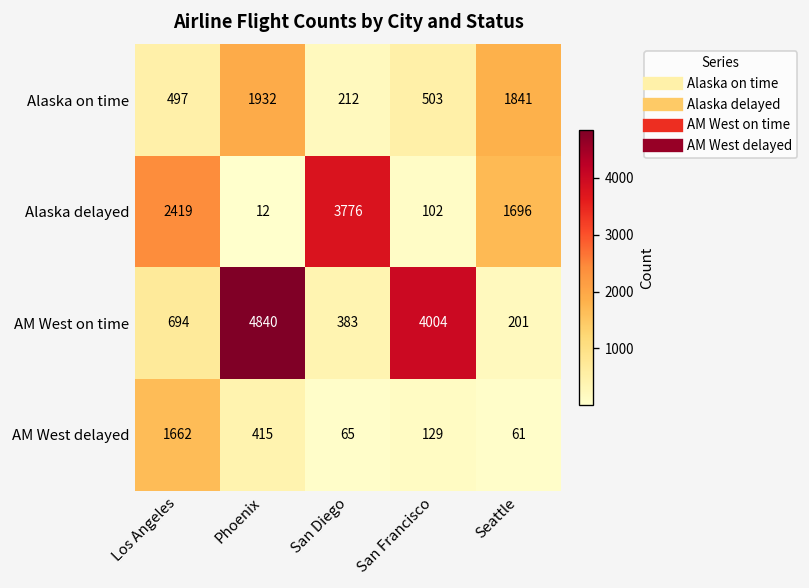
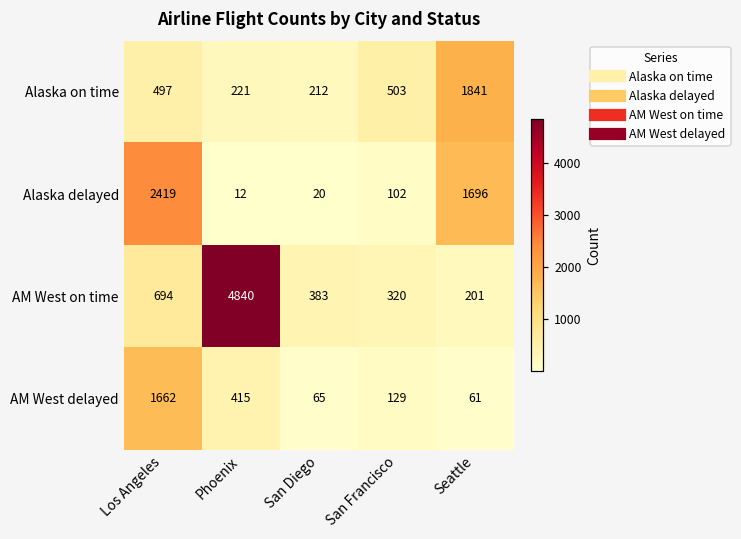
Alaska on time, Phoenix: 1932 -> 221
Alaska delayed, San Diego: 3776 -> 20
AM West on time, San Francisco: 4004 -> 320
